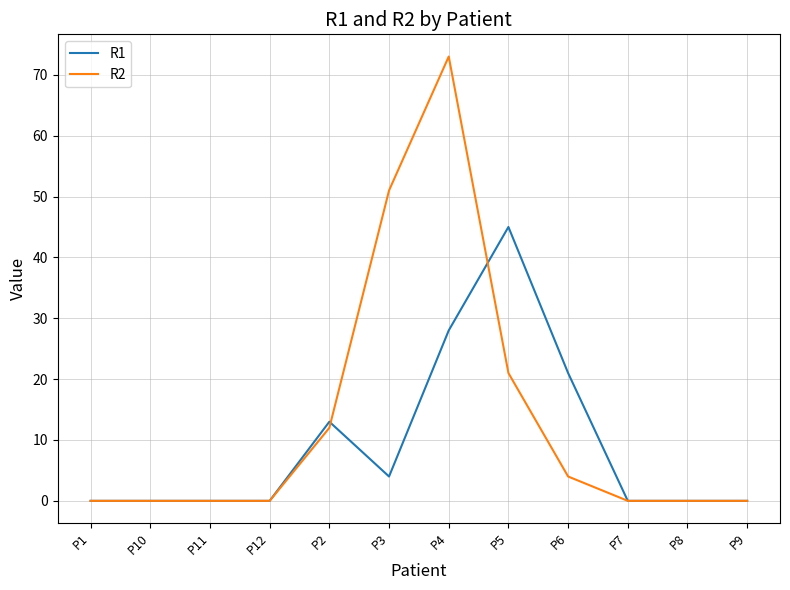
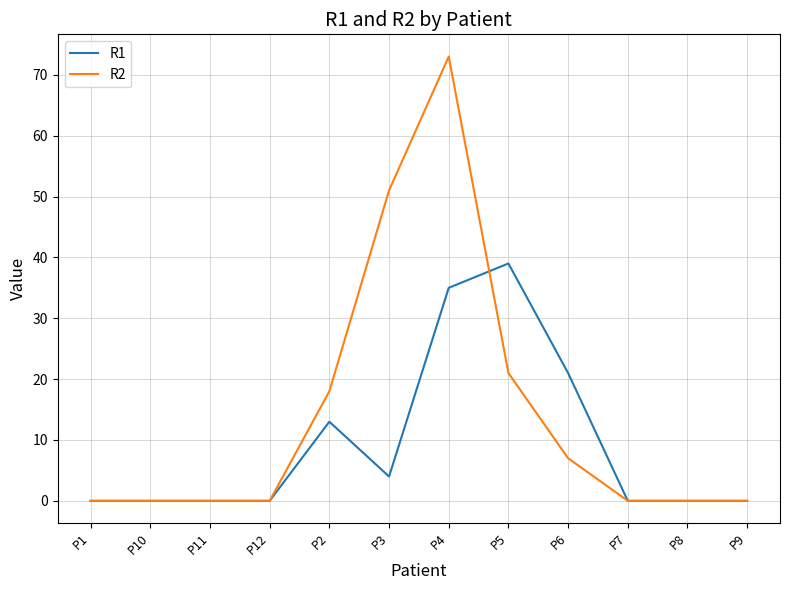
R2, P2: 12 -> 18
R1, P4: 28 -> 35
R1, P5: 45 -> 39
R2, P6: 4 -> 7
